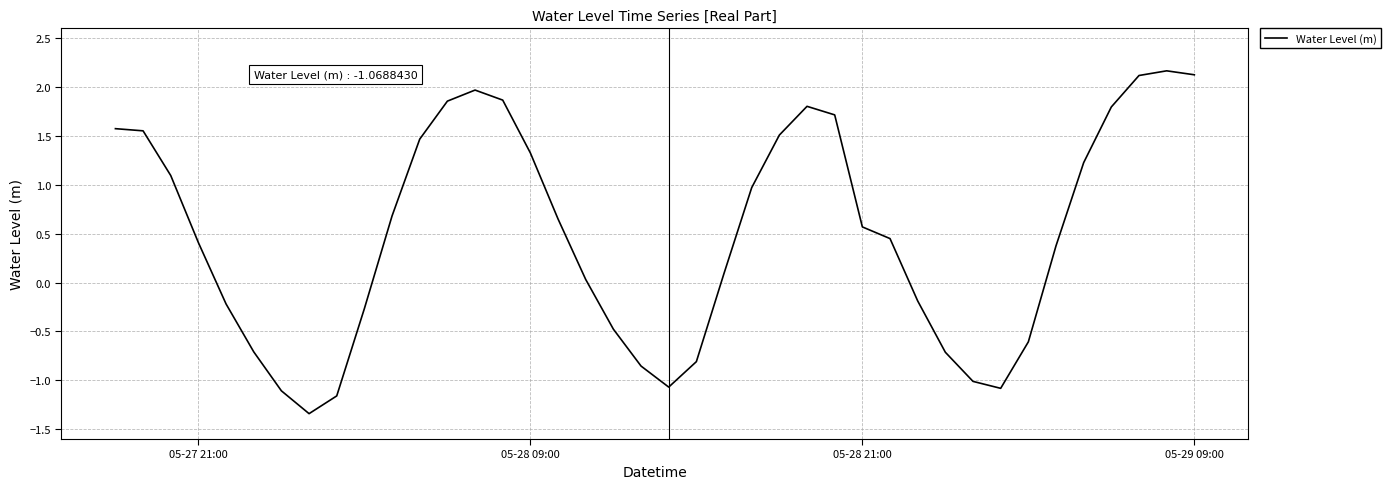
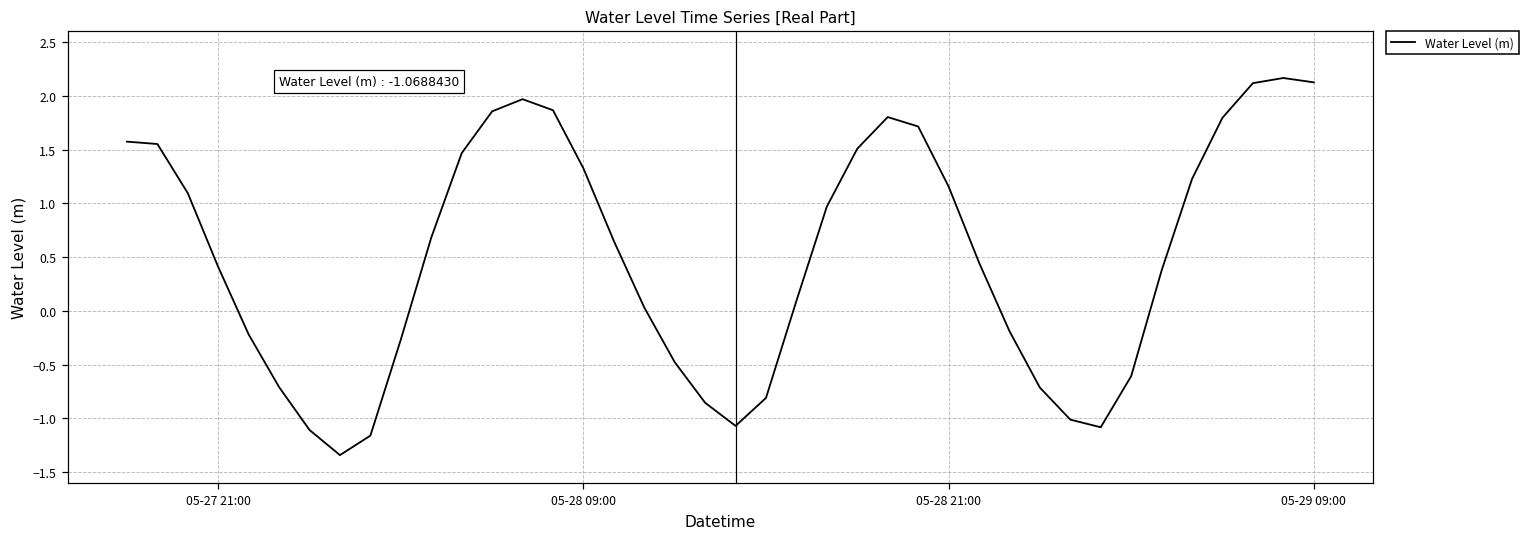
05-28 21:00: 0.6 -> 1.2
